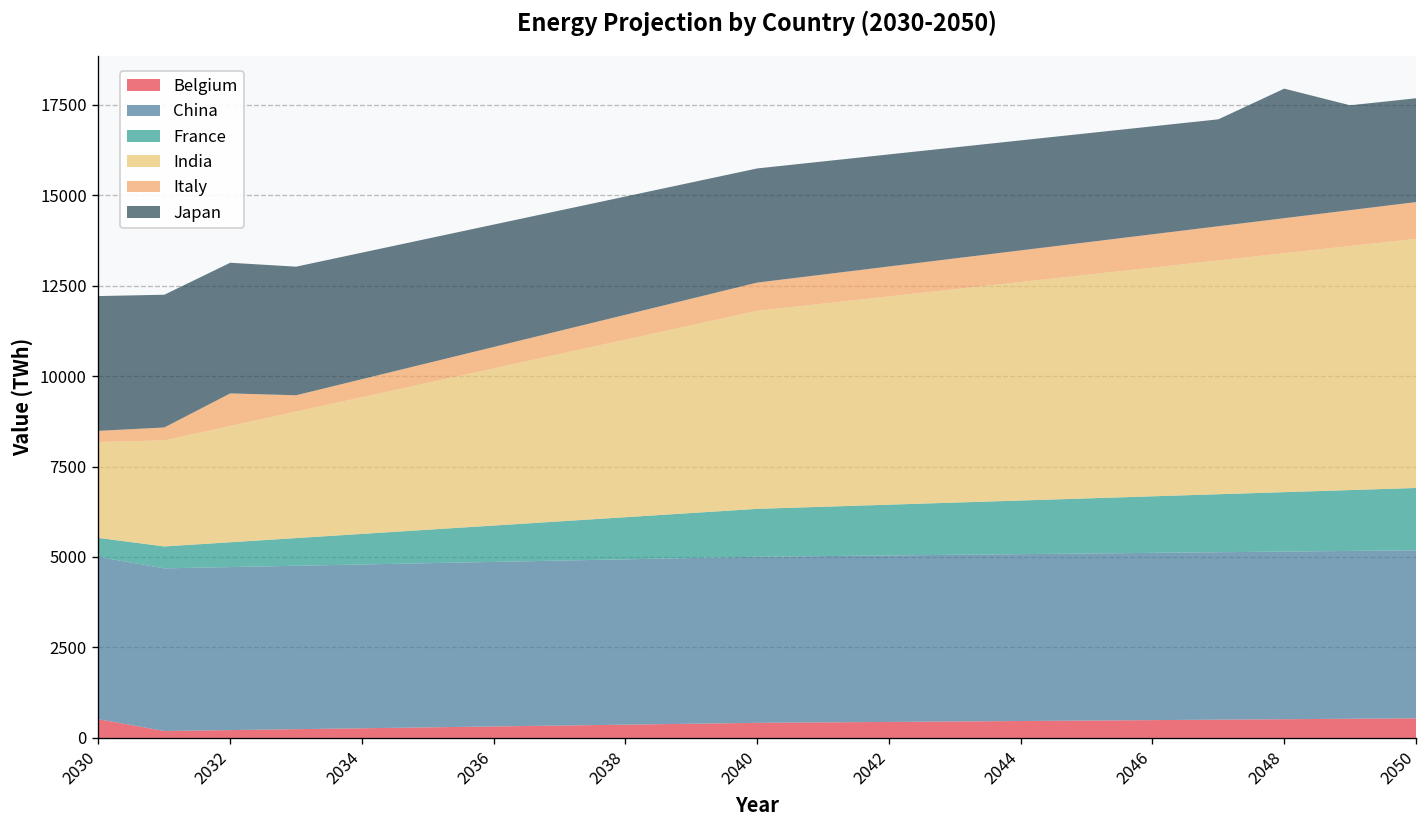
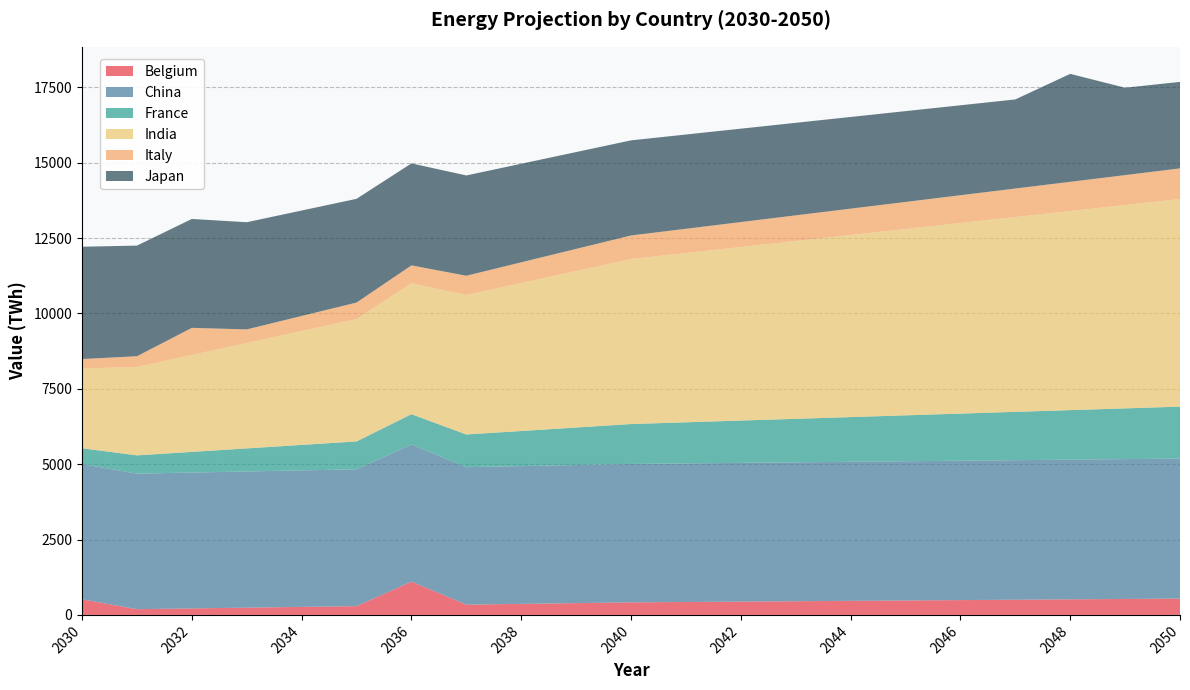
Belgium, 2036: 300 -> 1100
